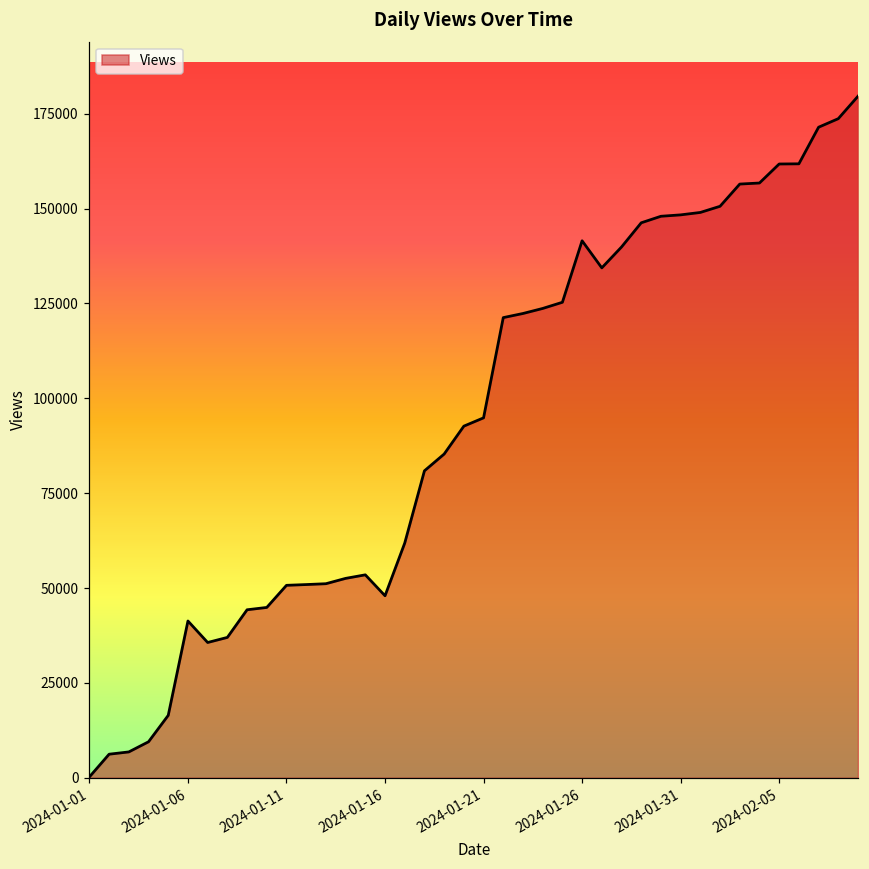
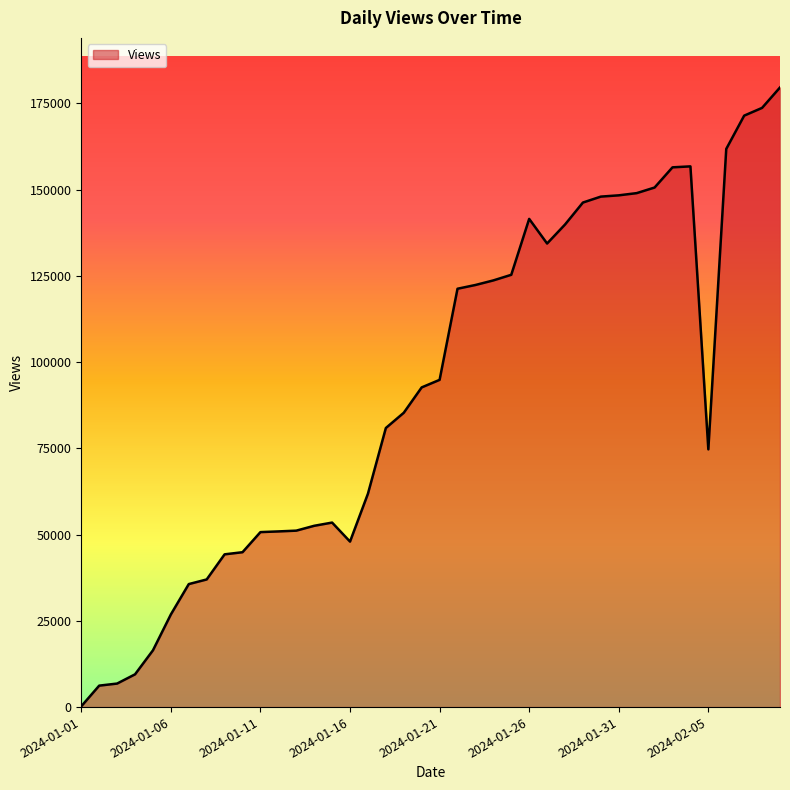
2024-01-06: 41000 -> 27000
2024-02-05: 162000 -> 75000
